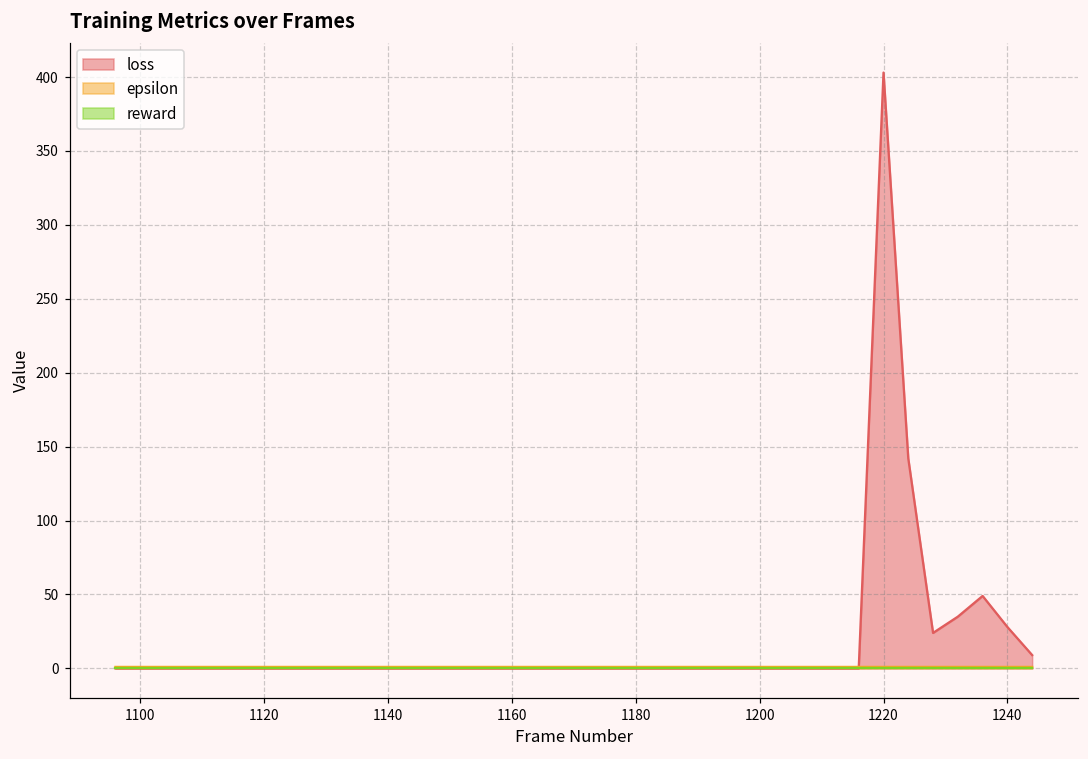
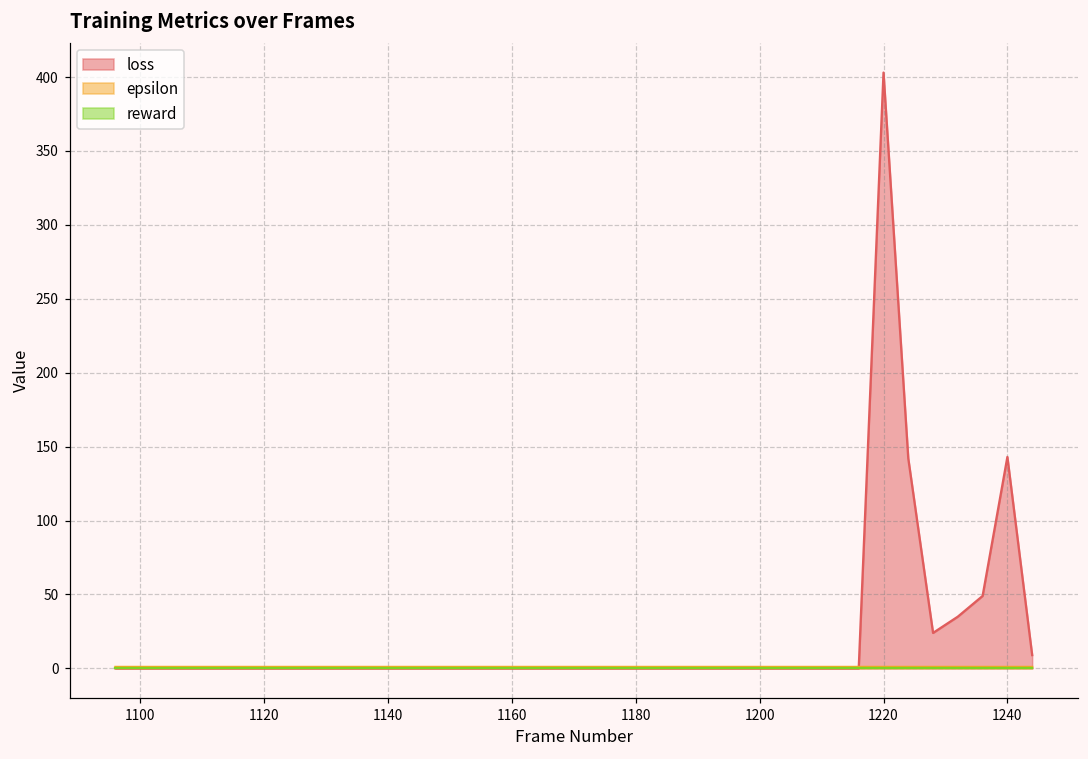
loss, 1240: 28 -> 143
